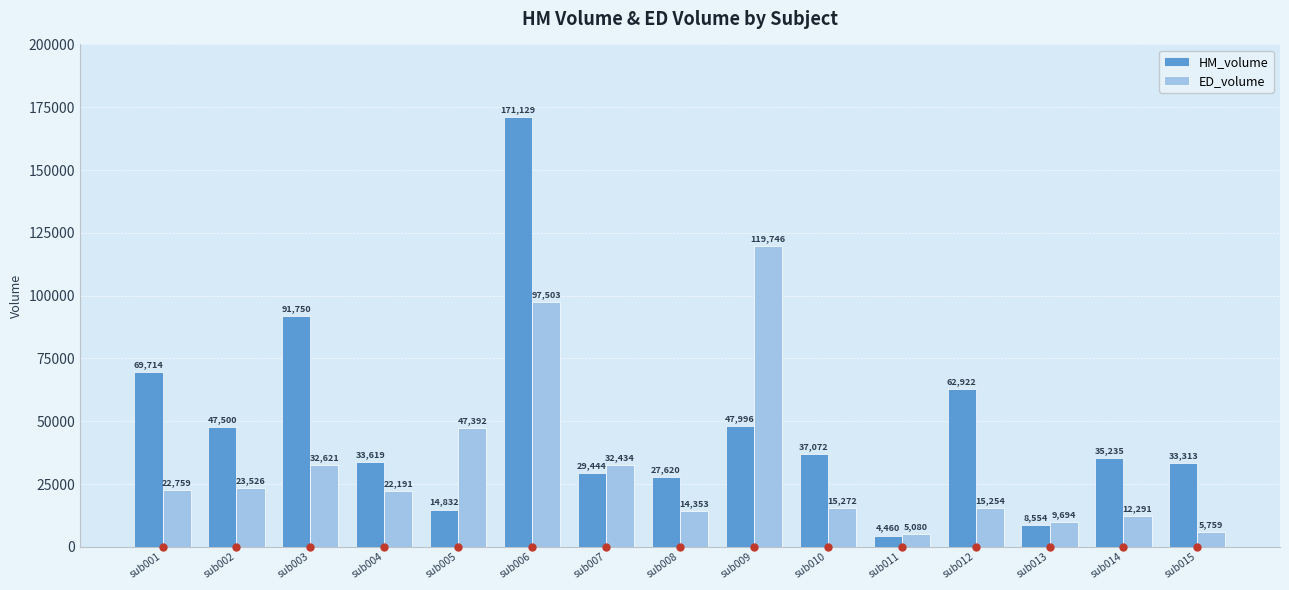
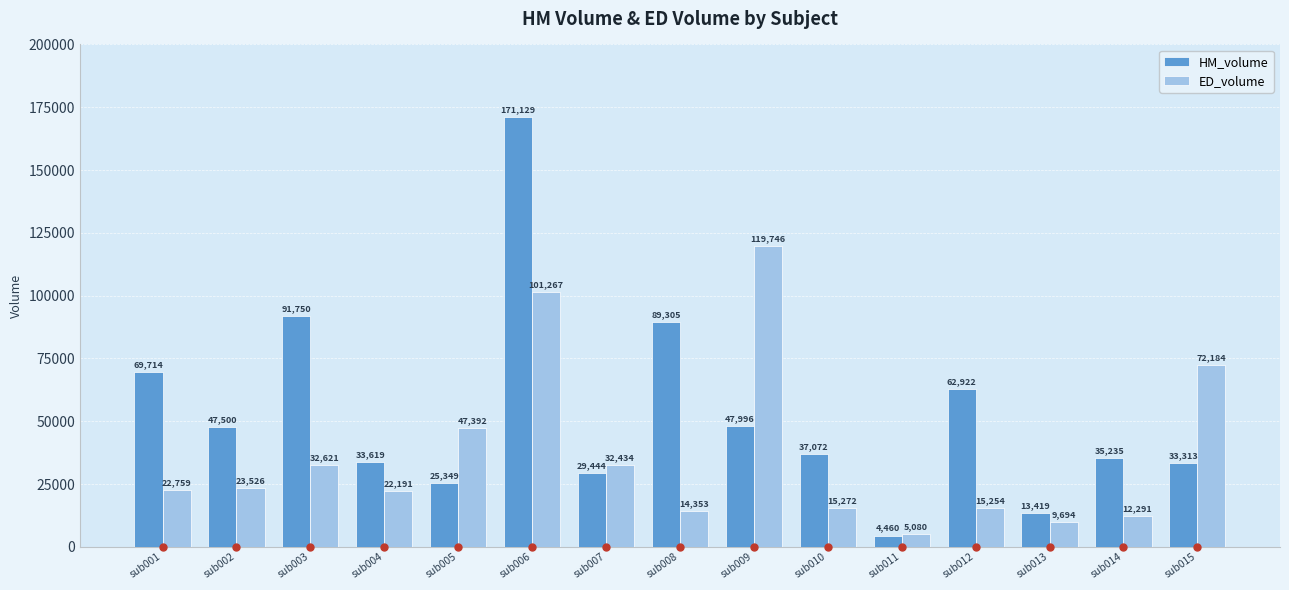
HM_volume, sub005: 14,832 -> 25,349
ED_volume, sub006: 97,503 -> 101,267
HM_volume, sub008: 27,620 -> 89,305
HM_volume, sub013: 8,554 -> 13,419
ED_volume, sub015: 5,759 -> 72,184
